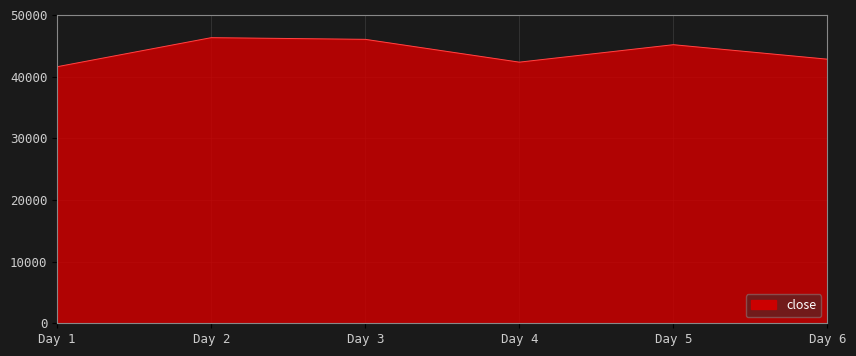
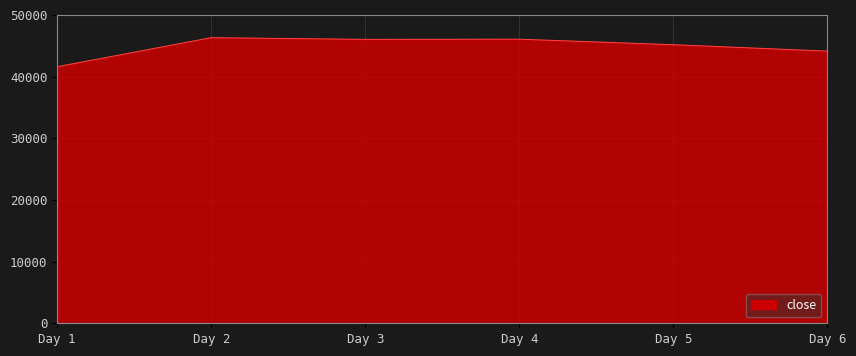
Day 4: 42000 -> 46000
Day 6: 43000 -> 44000
